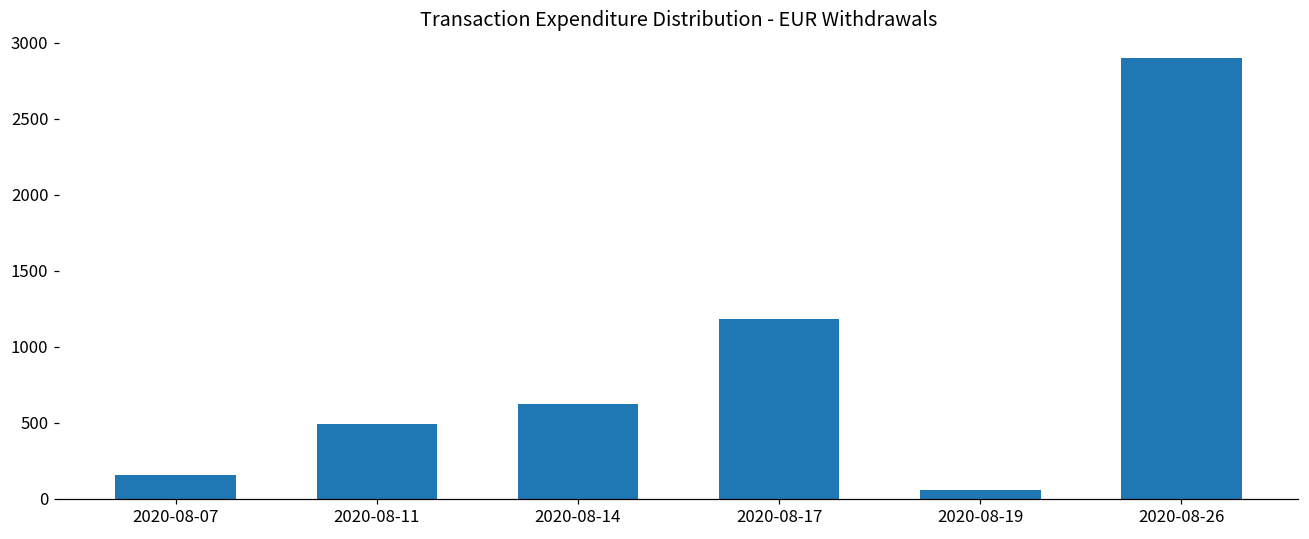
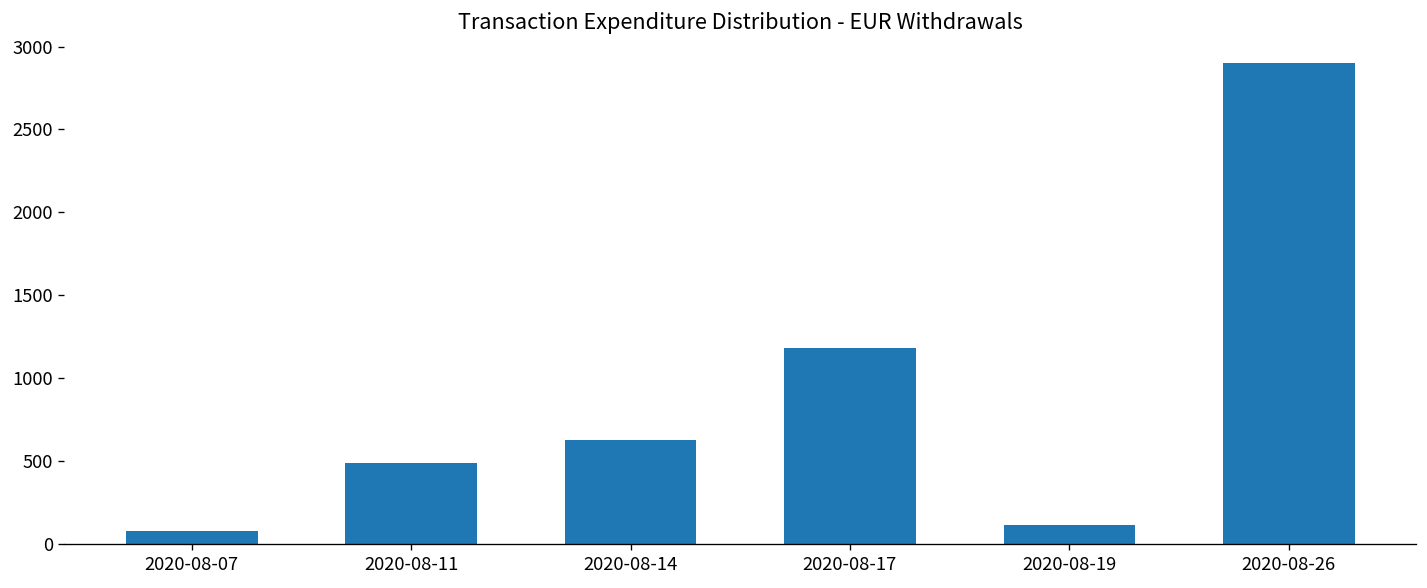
2020-08-07: 150 -> 80
2020-08-19: 60 -> 110
